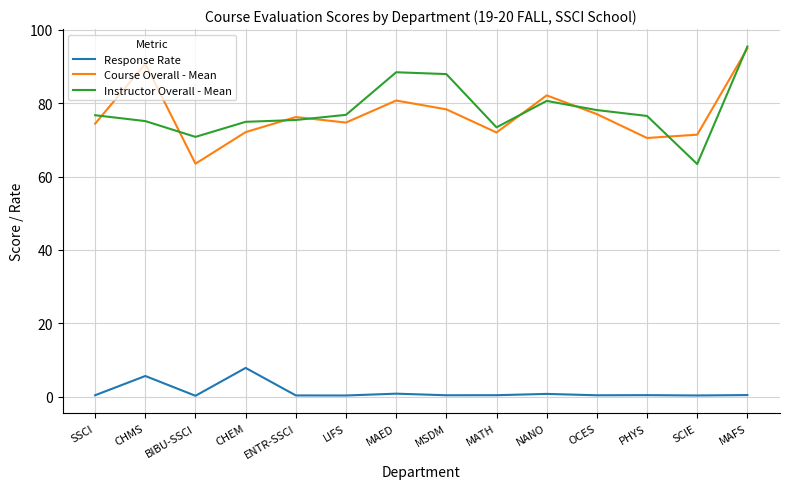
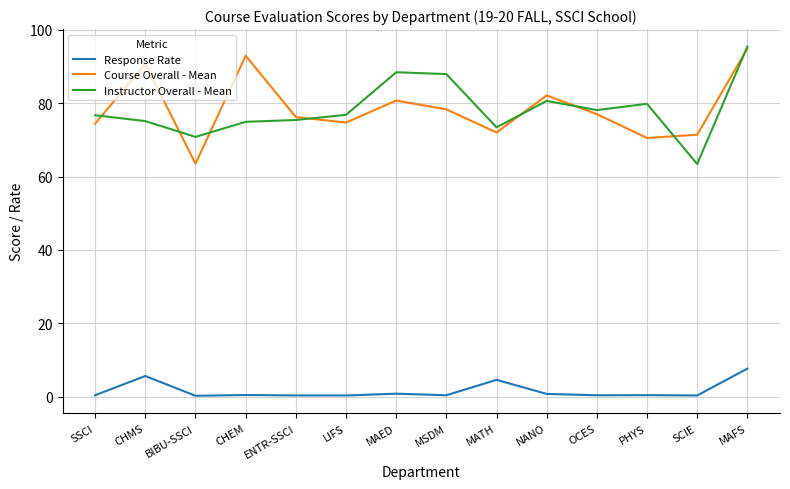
Response Rate, CHEM: 8 -> 1
Course Overall - Mean, CHEM: 72 -> 93
Response Rate, MATH: 0 -> 5
Instructor Overall - Mean, PHYS: 77 -> 80
Response Rate, MAFS: 0 -> 8
